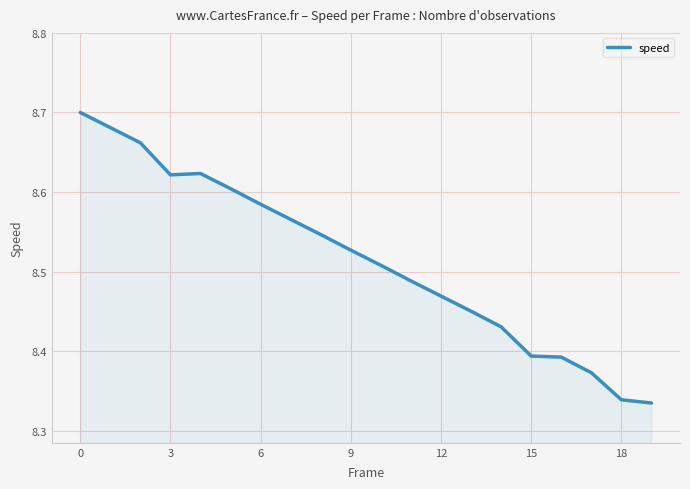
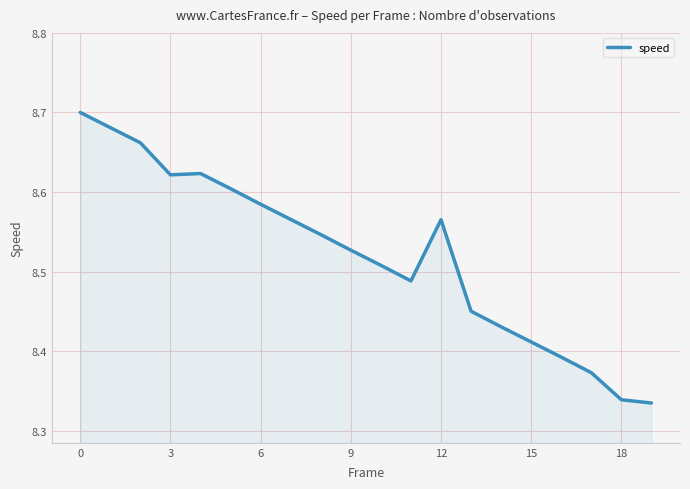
12: 8.47 -> 8.57
15: 8.39 -> 8.41
